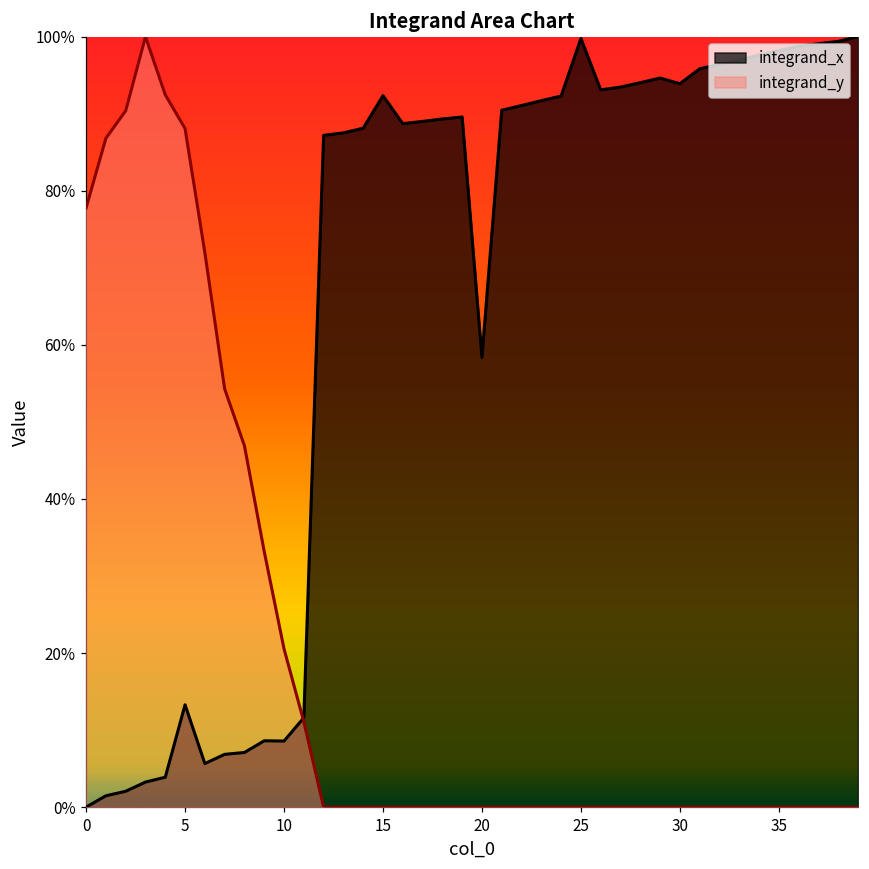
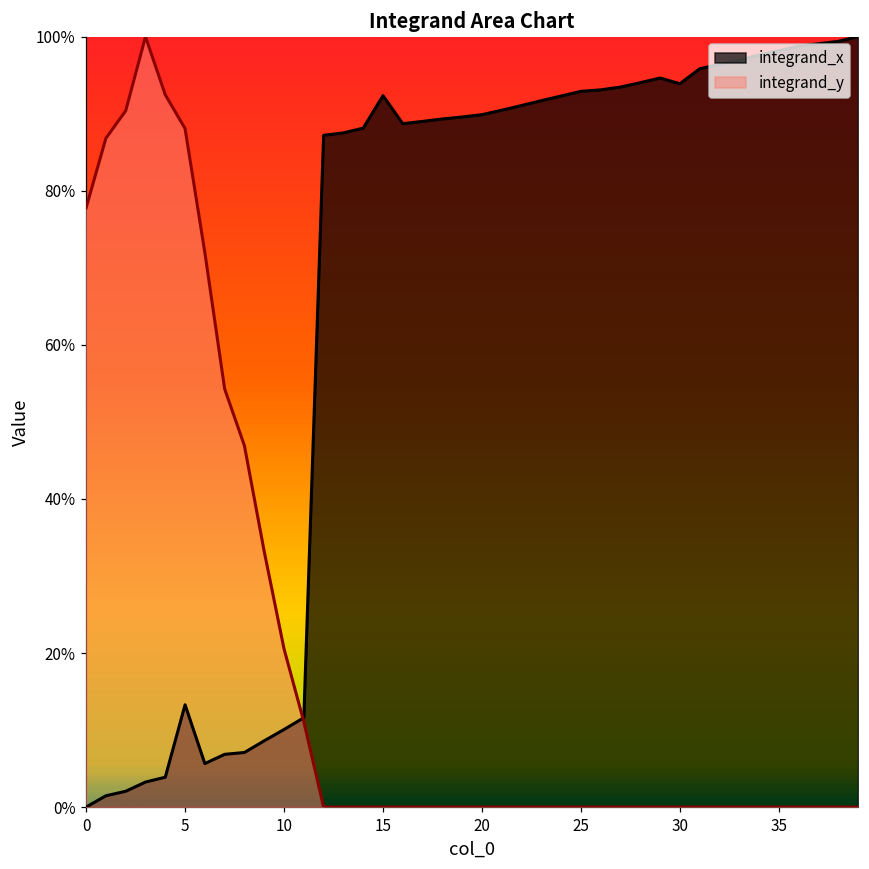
integrand_x, 10: 9% -> 10%
integrand_x, 20: 58% -> 90%
integrand_x, 25: 100% -> 93%
